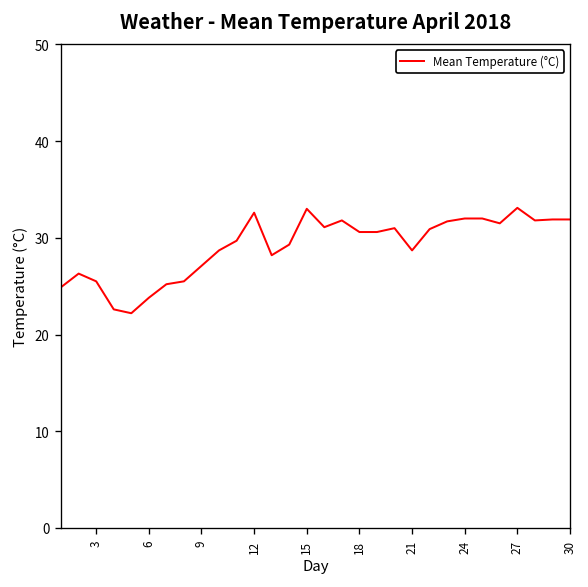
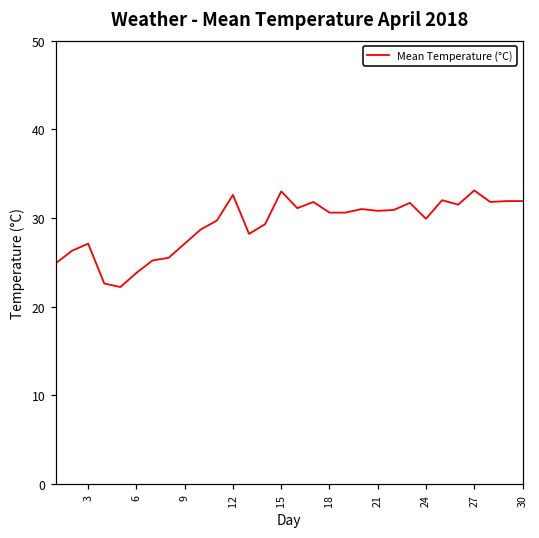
3: 26 -> 27
21: 29 -> 31
24: 32 -> 30
